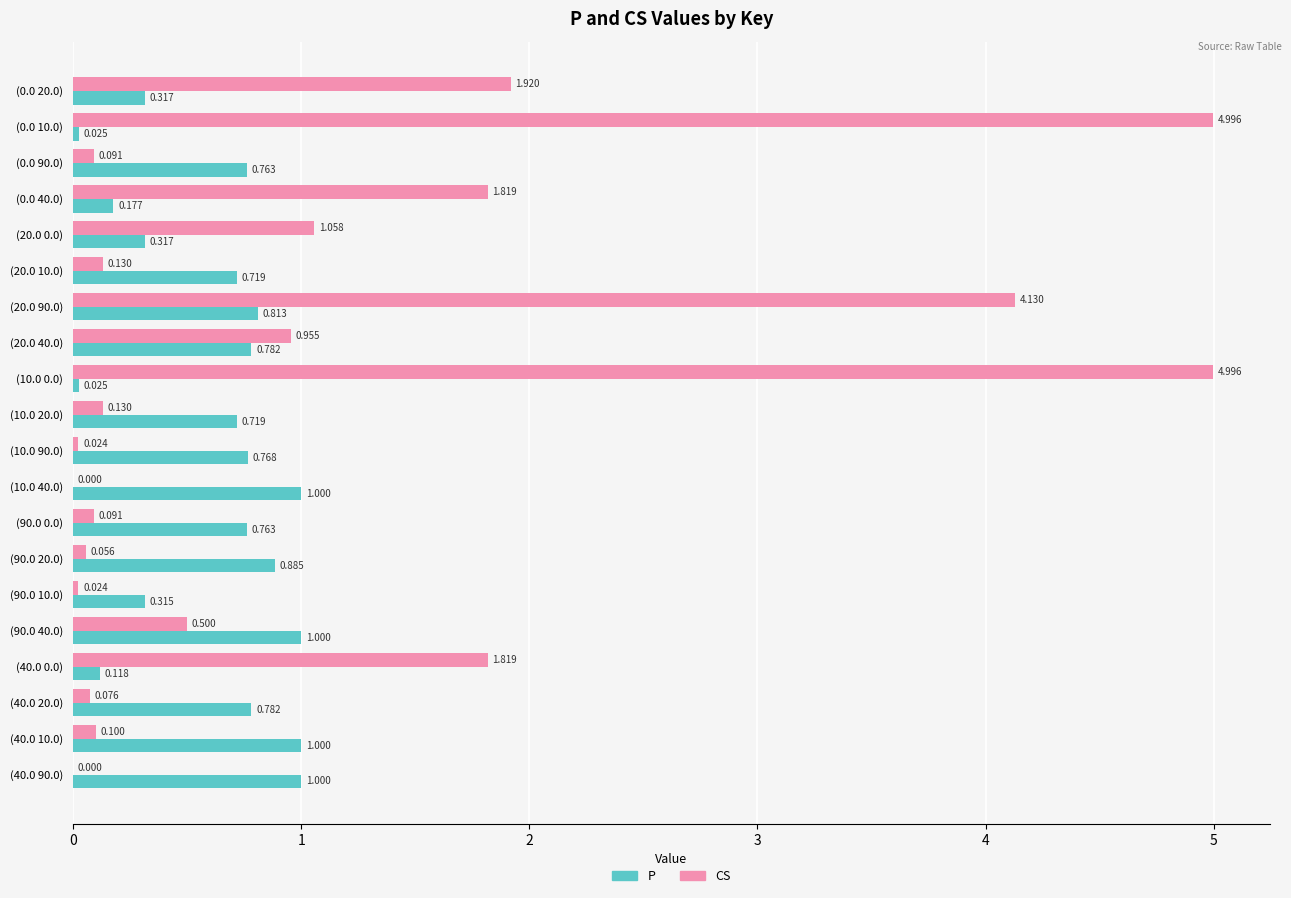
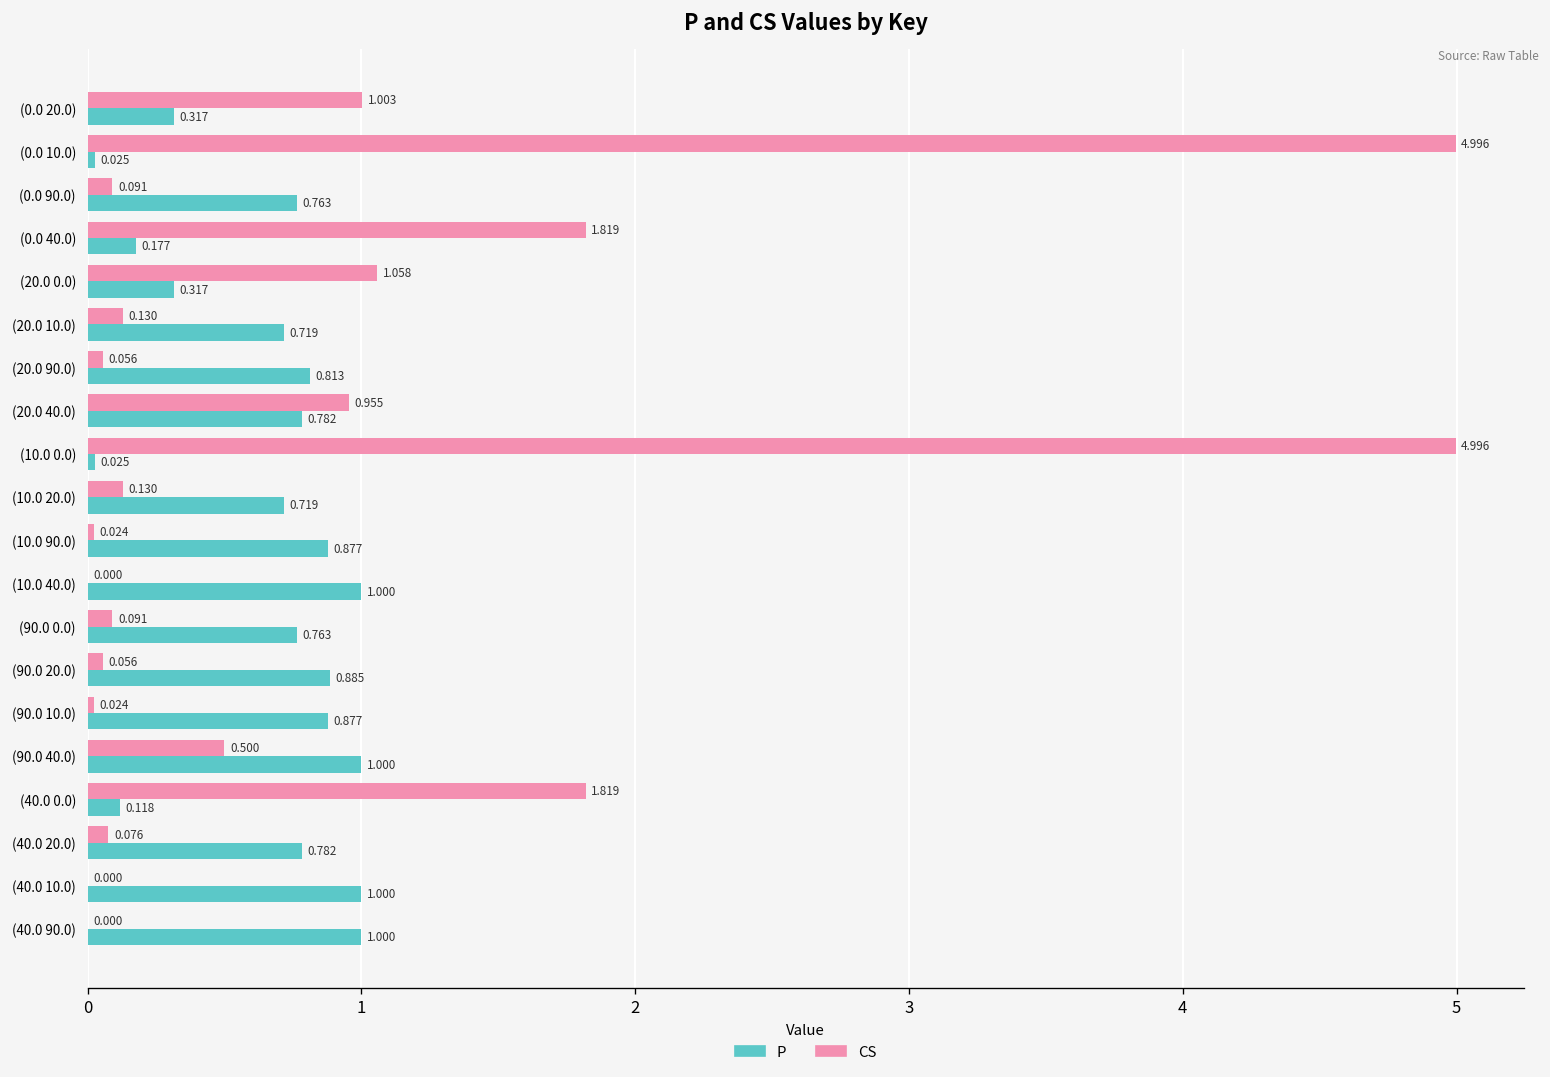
CS, (0.0 20.0): 1.920 -> 1.003
CS, (20.0 90.0): 4.130 -> 0.056
P, (10.0 90.0): 0.768 -> 0.877
P, (90.0 10.0): 0.315 -> 0.877
CS, (40.0 10.0): 0.100 -> 0.000
